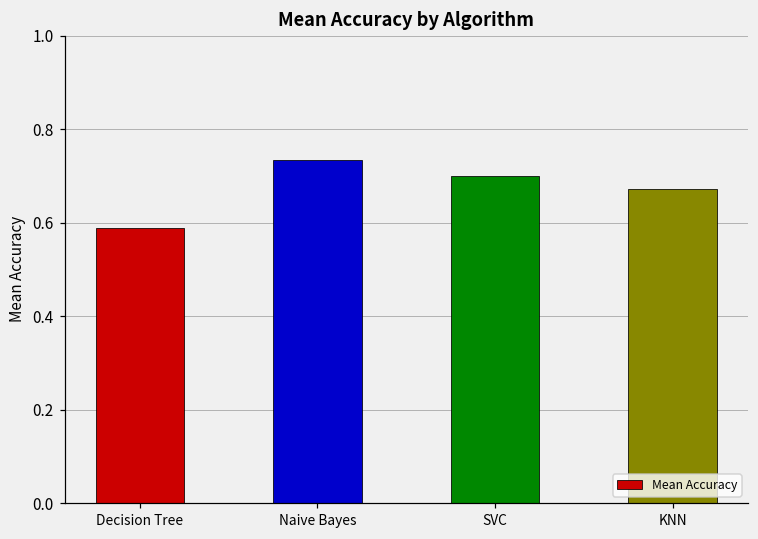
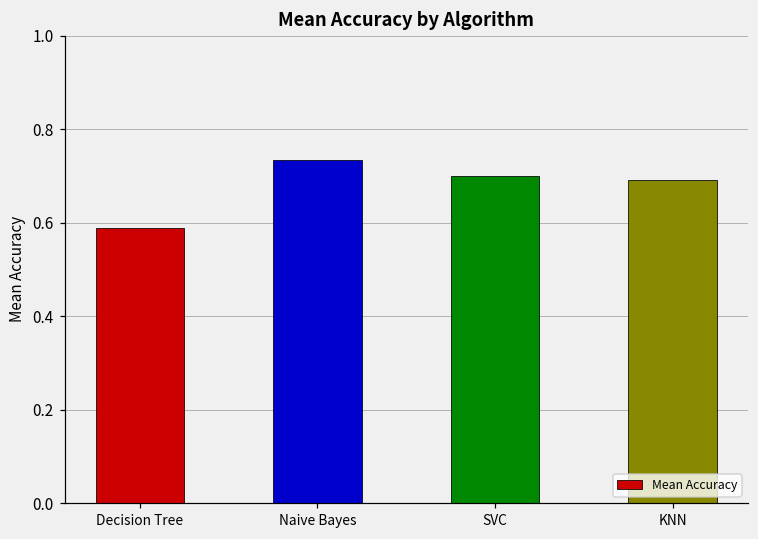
KNN: 0.67 -> 0.69
